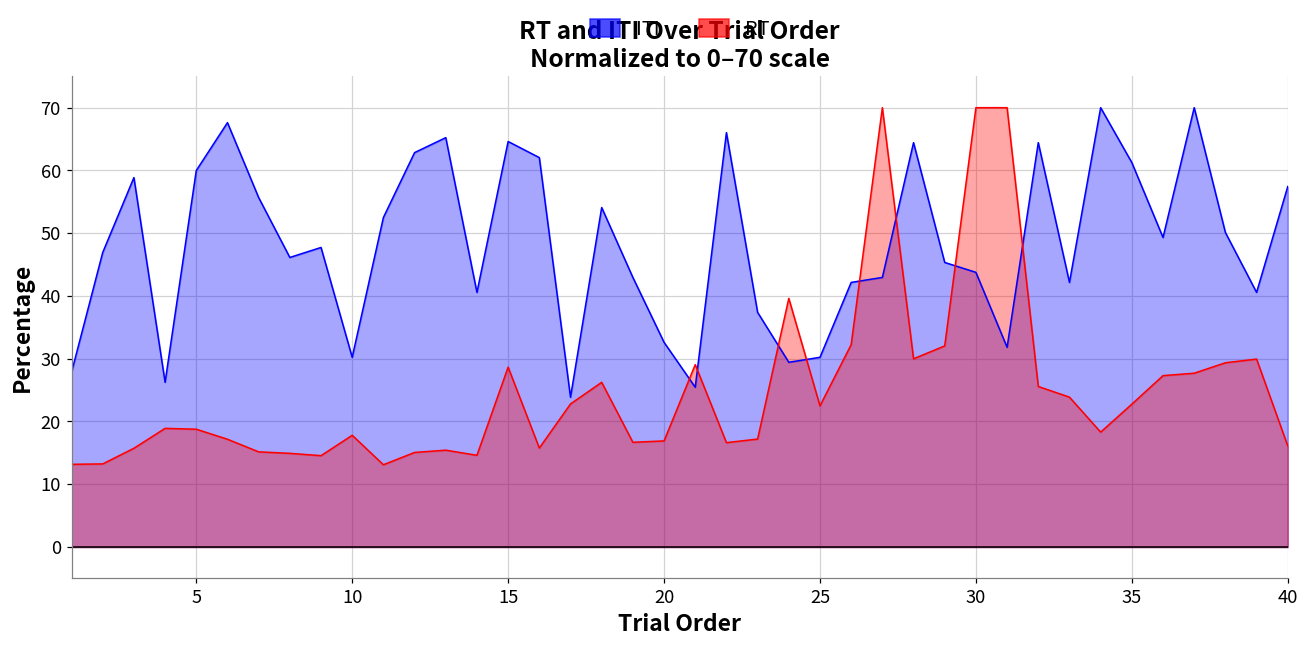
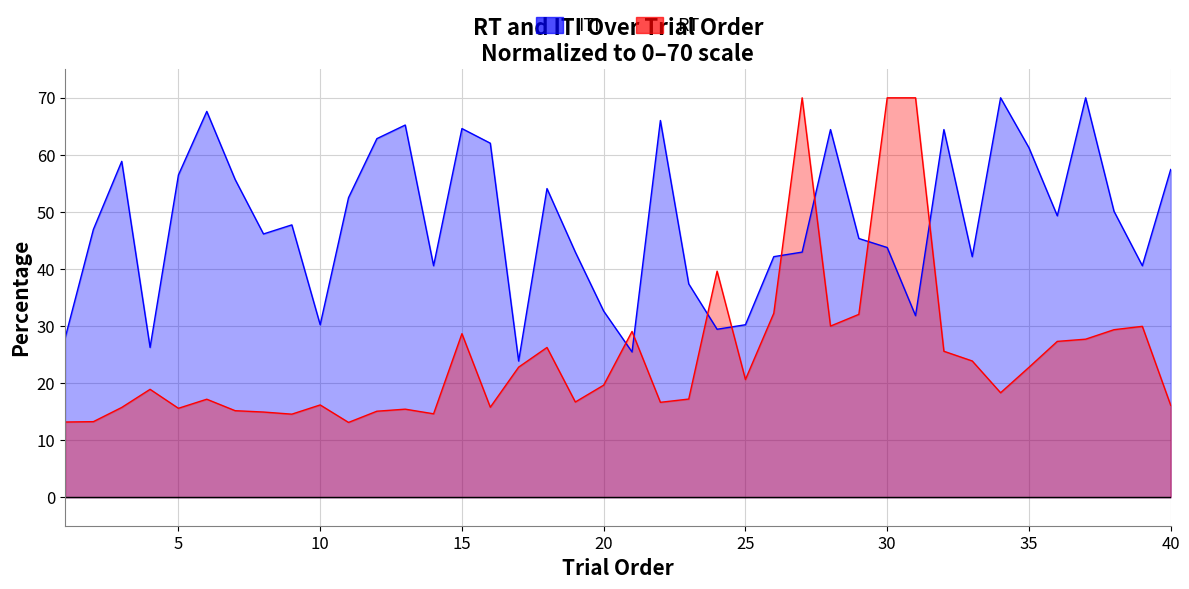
ITI, 5: 60 -> 56
RT, 5: 19 -> 16
RT, 10: 18 -> 16
RT, 20: 17 -> 20
RT, 25: 22 -> 21
